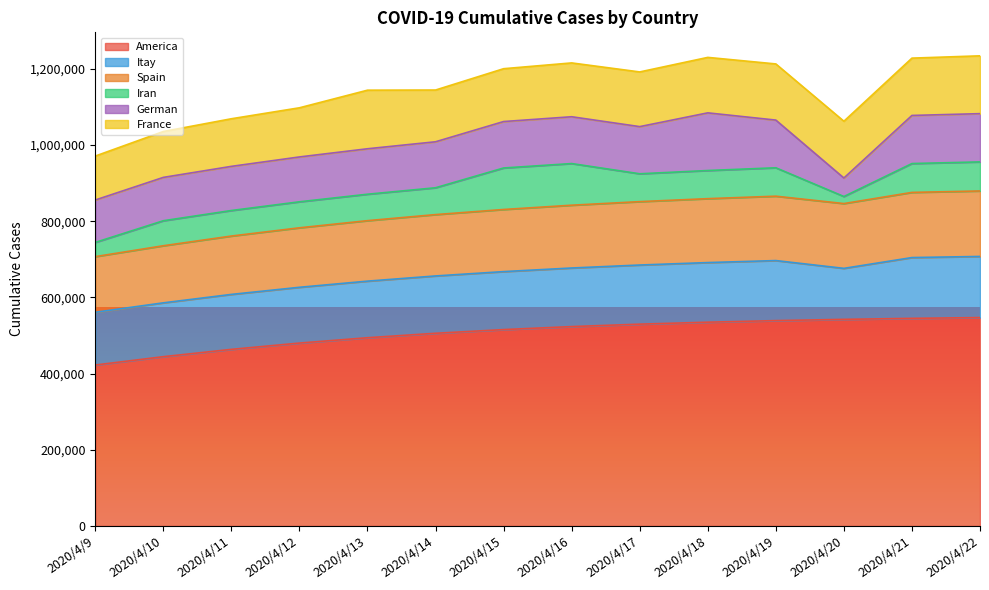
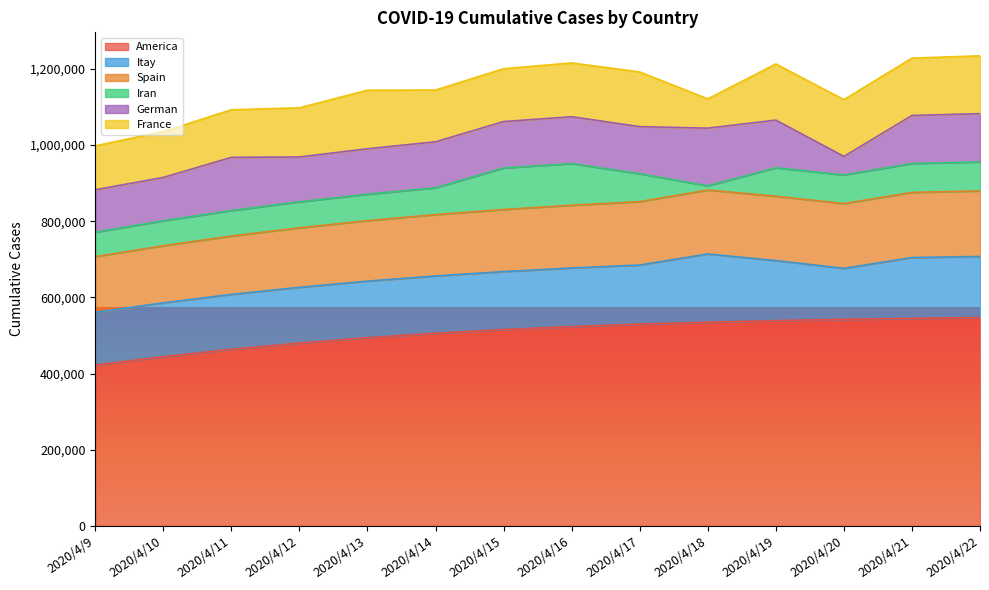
Iran, 2020/4/9: 40,000 -> 60,000
German, 2020/4/11: 120,000 -> 140,000
Itay, 2020/4/18: 160,000 -> 180,000
Iran, 2020/4/18: 70,000 -> 10,000
France, 2020/4/18: 150,000 -> 80,000
Iran, 2020/4/20: 20,000 -> 80,000
